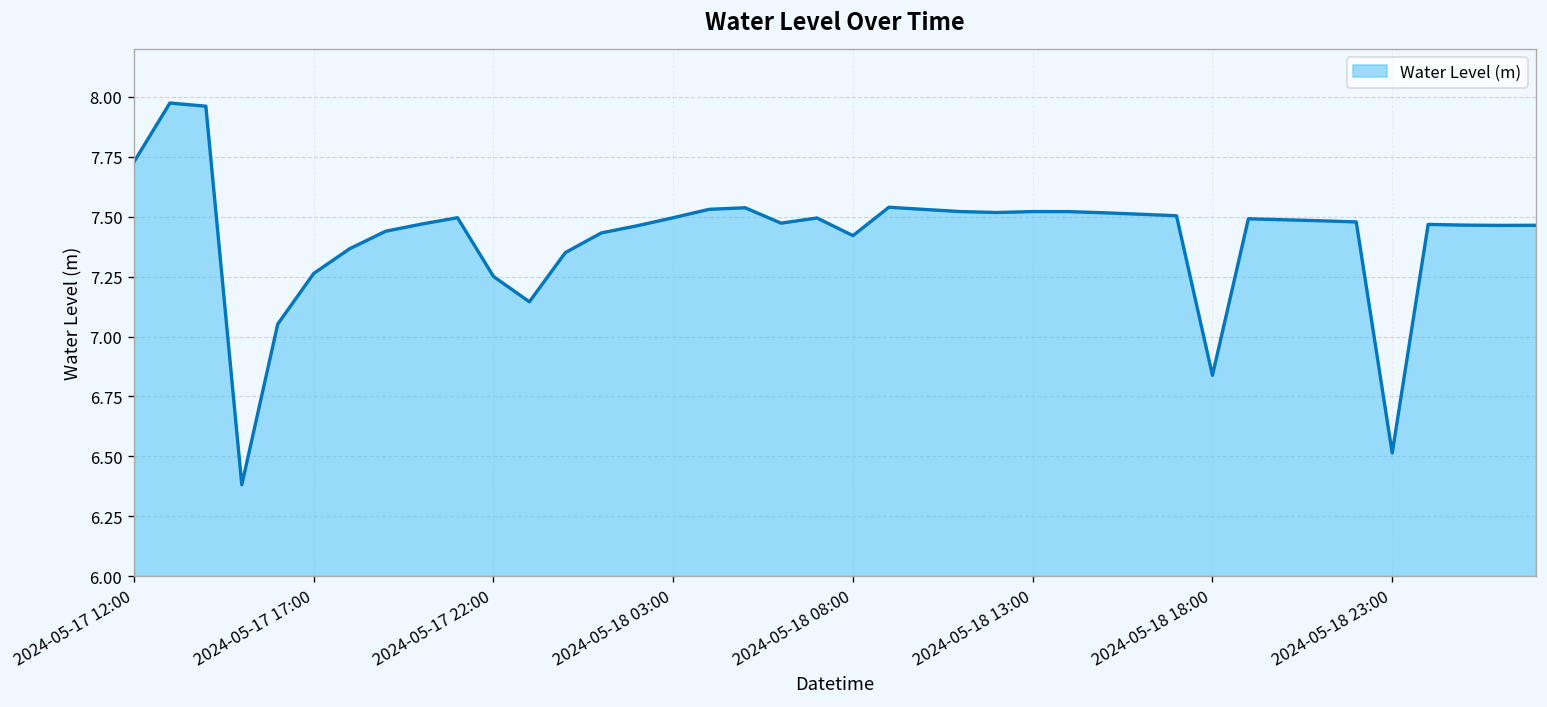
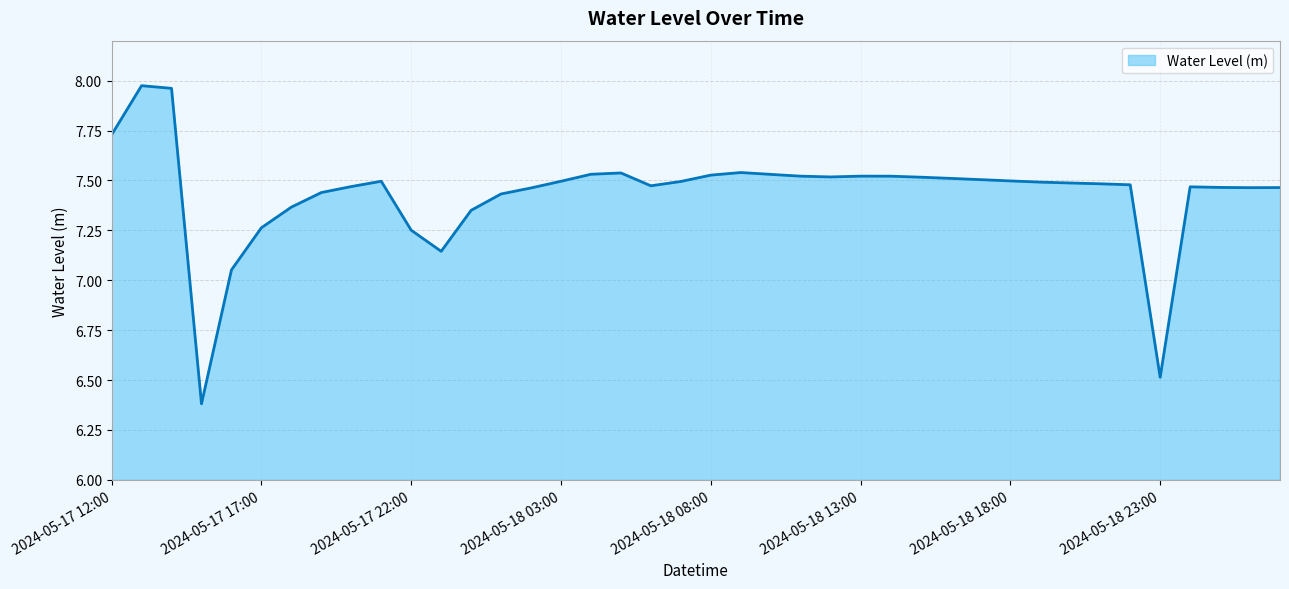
2024-05-18 08:00: 7.42 -> 7.53
2024-05-18 18:00: 6.84 -> 7.50
